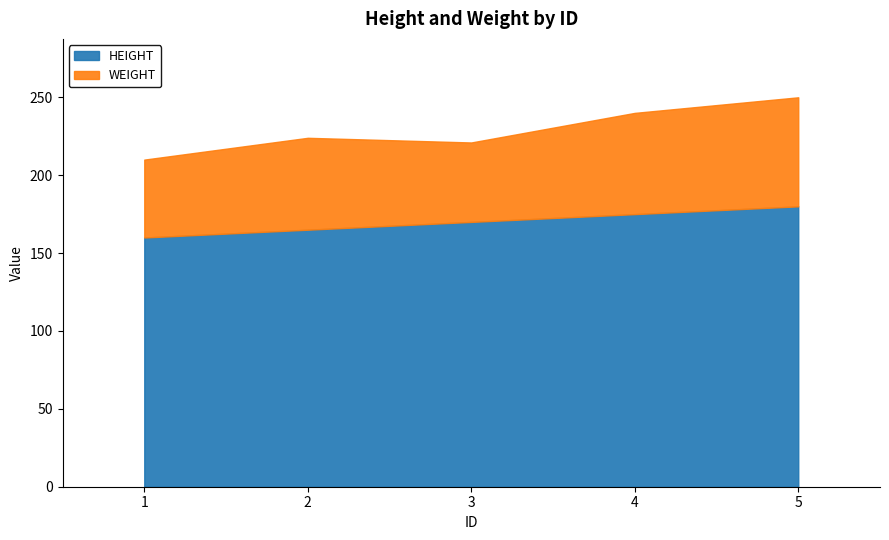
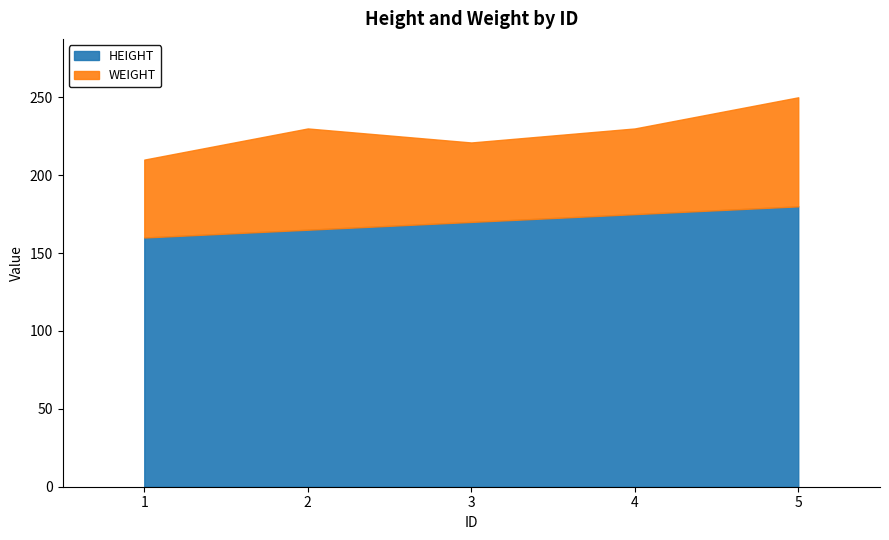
WEIGHT, 2: 59 -> 65
WEIGHT, 4: 65 -> 55
